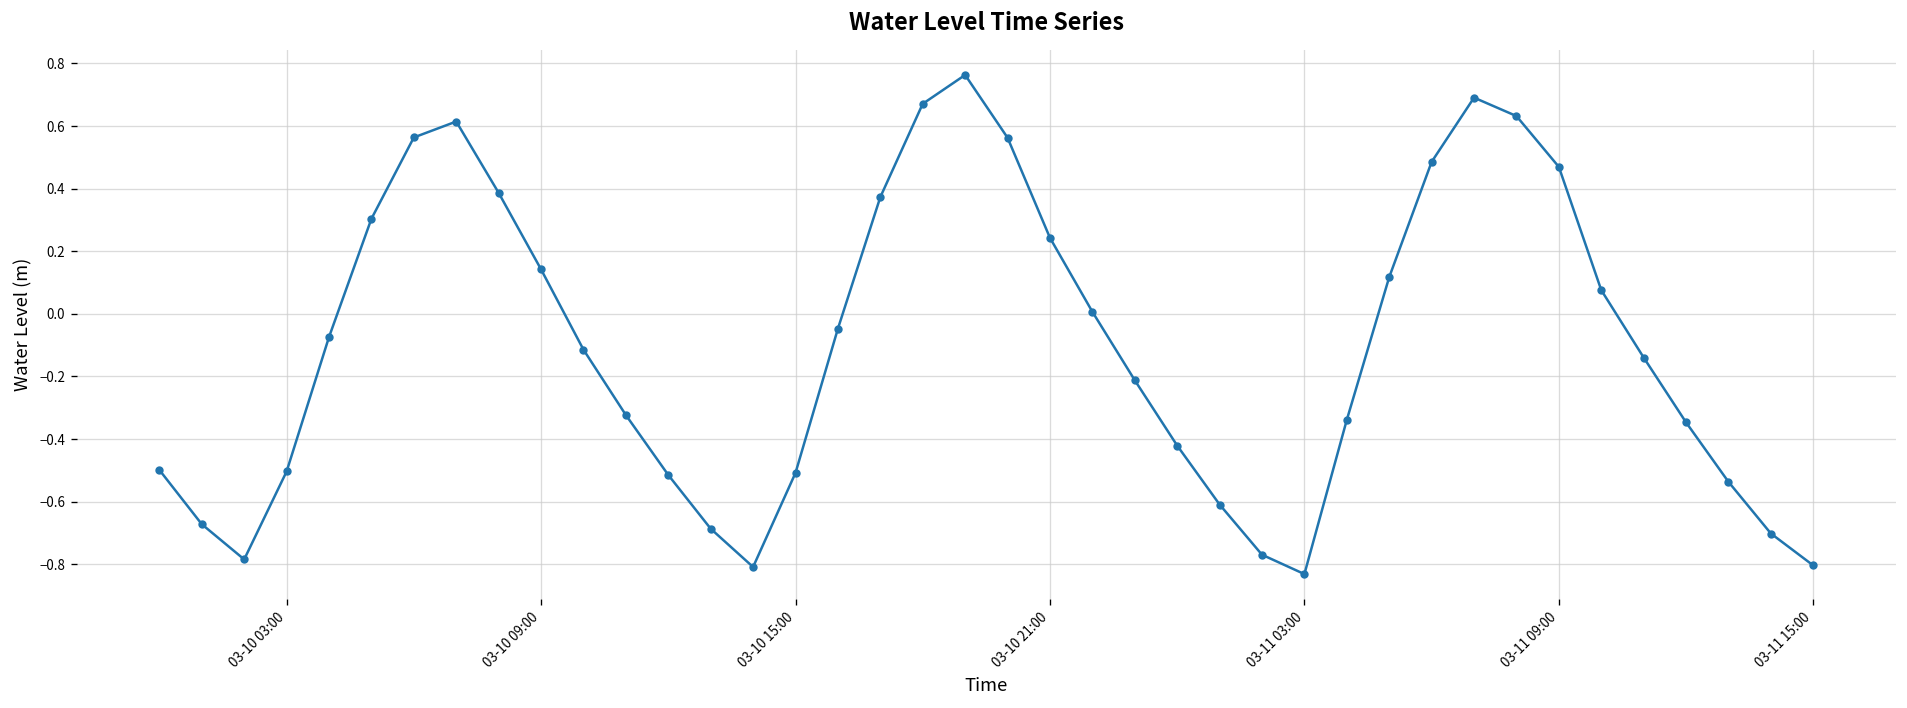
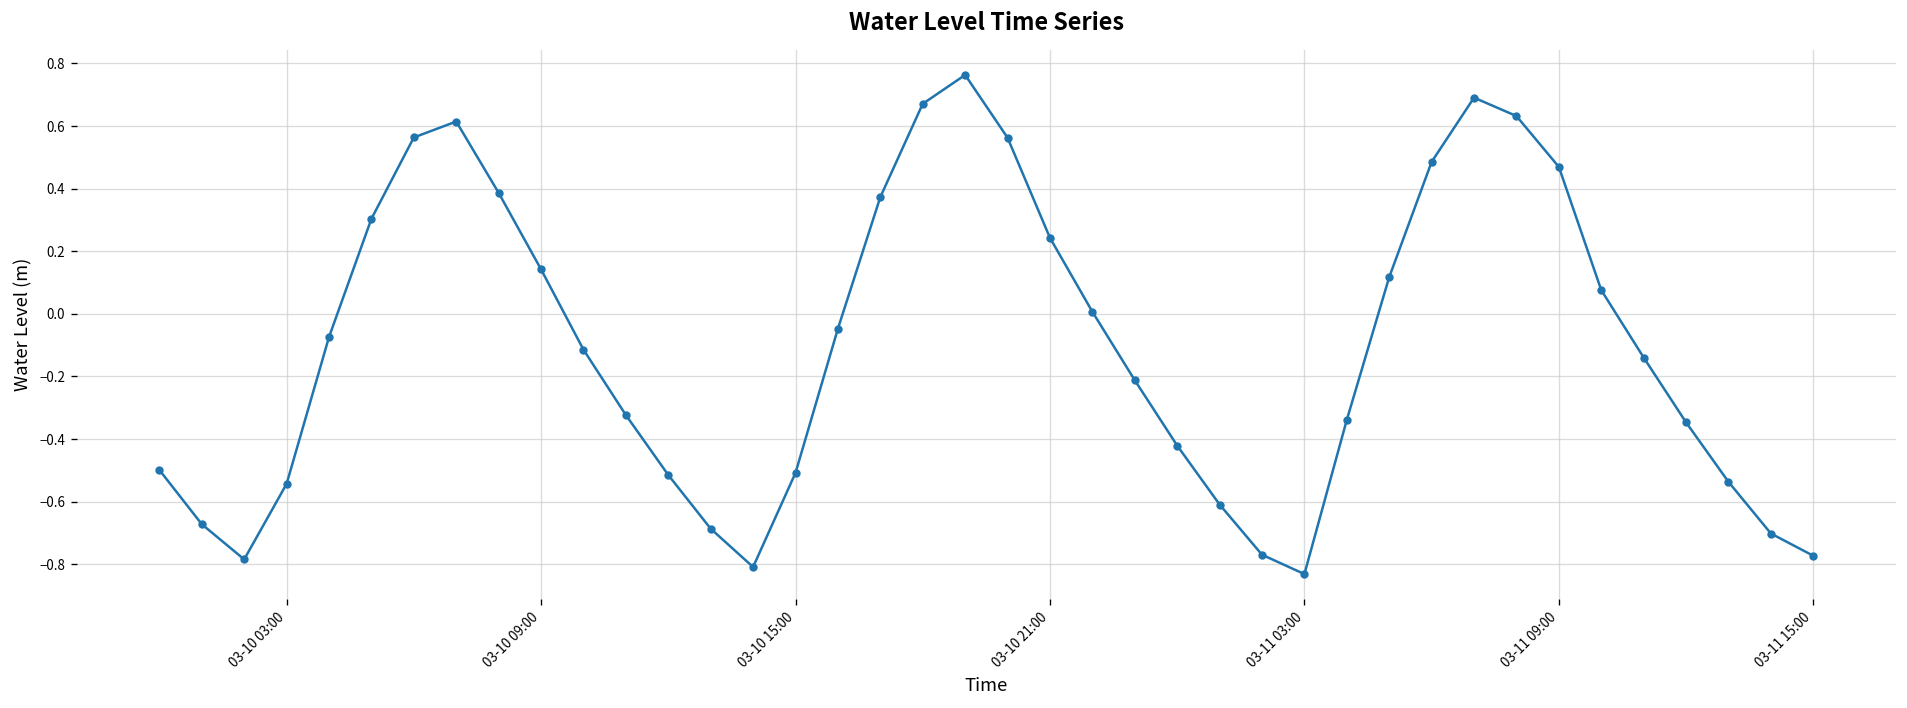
03-10 03:00: -0.50 -> -0.54
03-11 15:00: -0.80 -> -0.77
